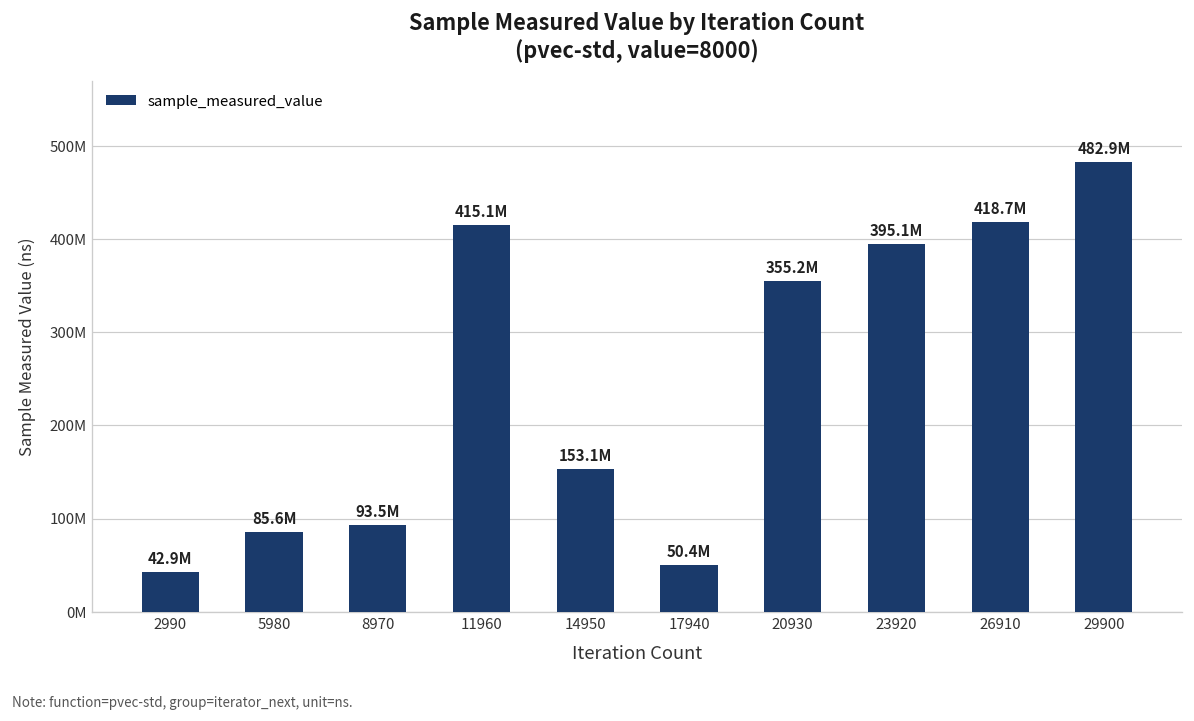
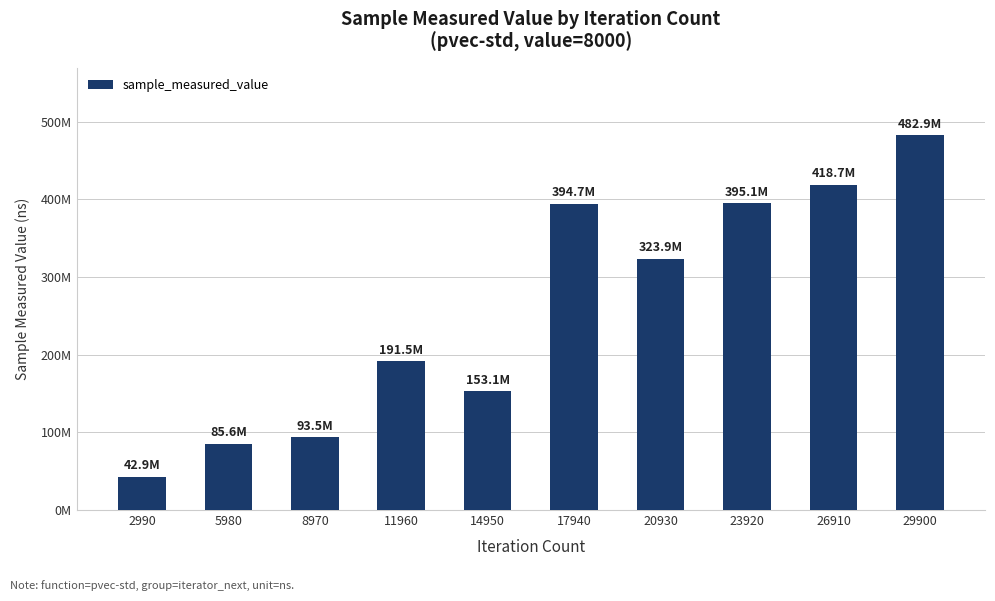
11960: 415.1M -> 191.5M
17940: 50.4M -> 394.7M
20930: 355.2M -> 323.9M
